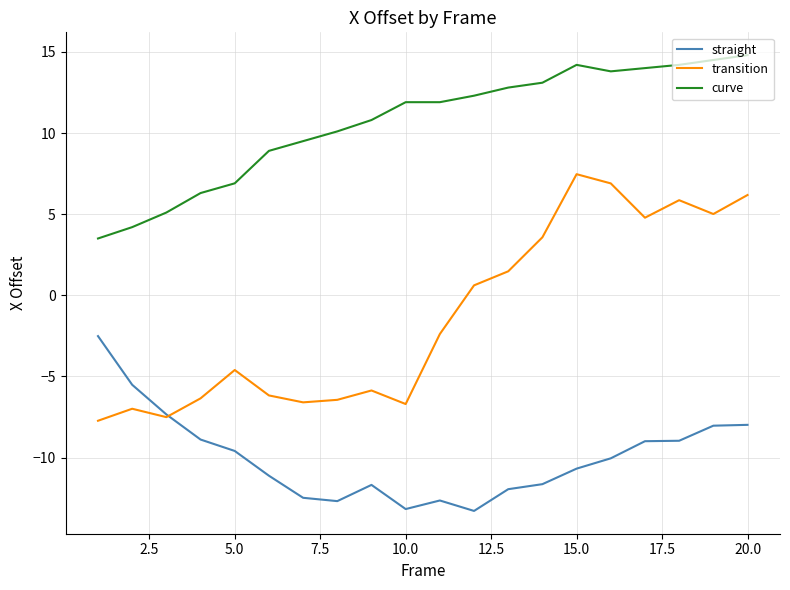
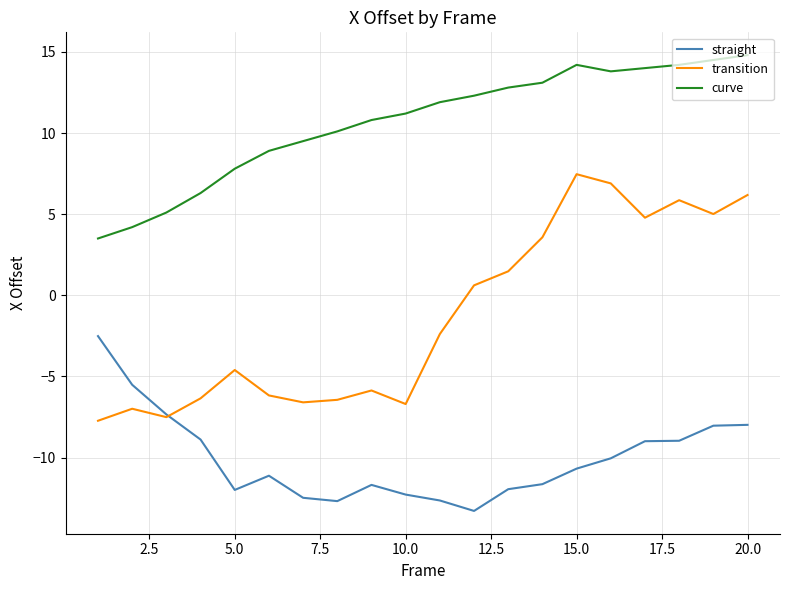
straight, 5.0: -9.6 -> -12.0
curve, 5.0: 6.9 -> 7.8
straight, 10.0: -13.2 -> -12.3
curve, 10.0: 11.9 -> 11.2
